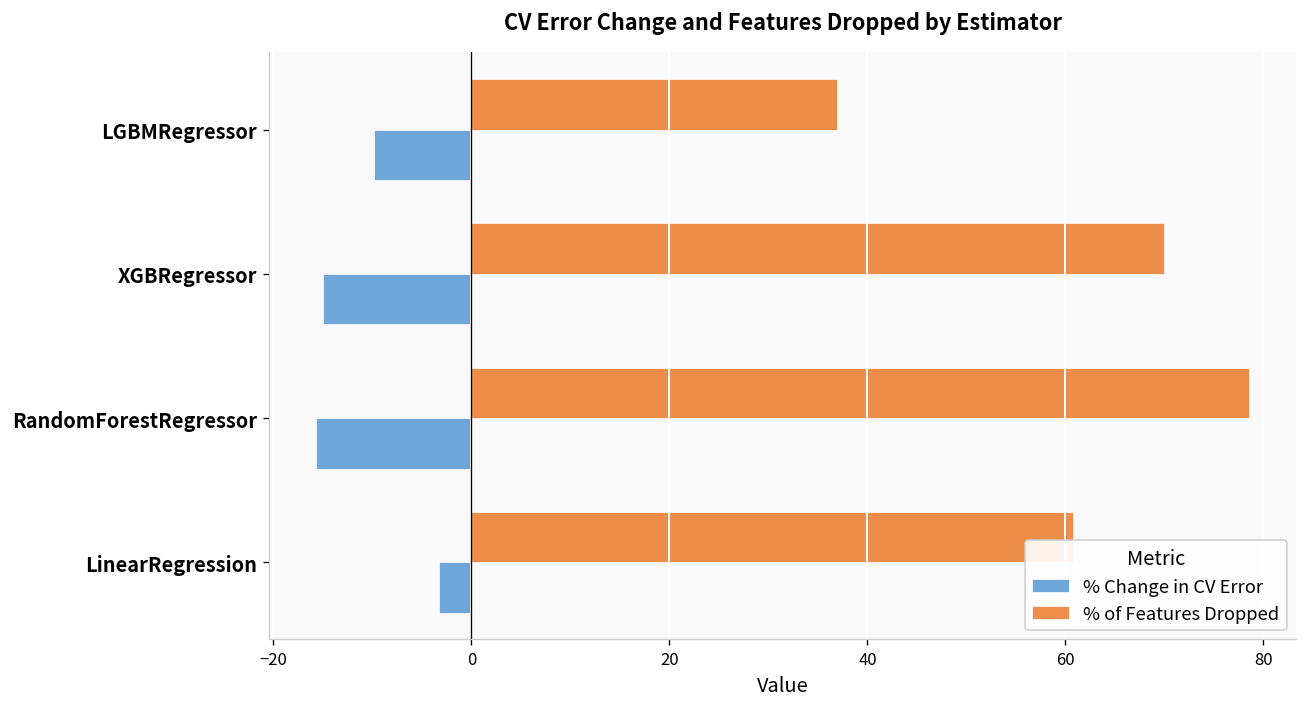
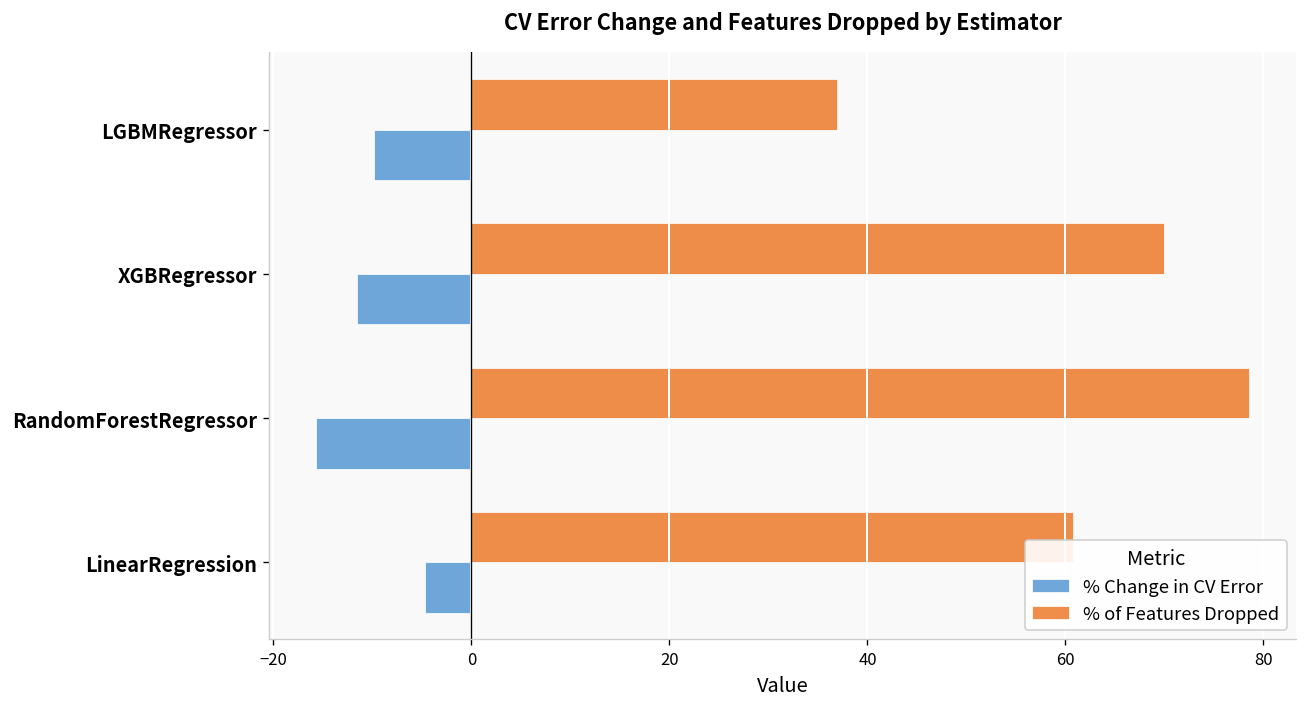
% Change in CV Error, XGBRegressor: -15 -> -12
% Change in CV Error, LinearRegression: -3 -> -5
